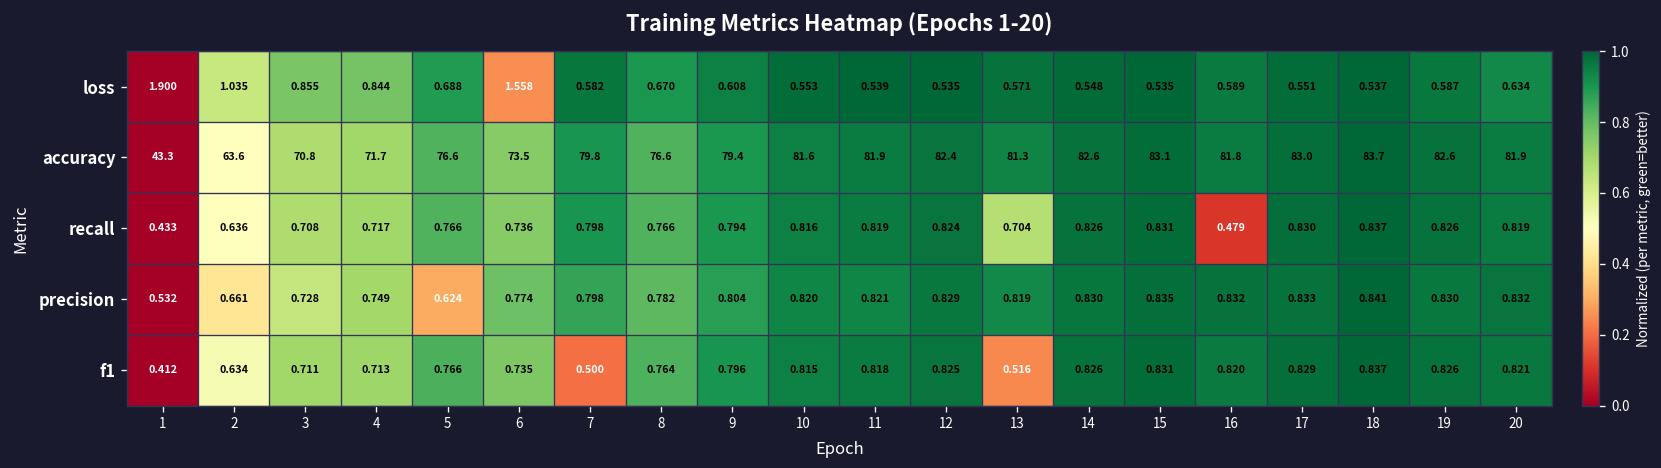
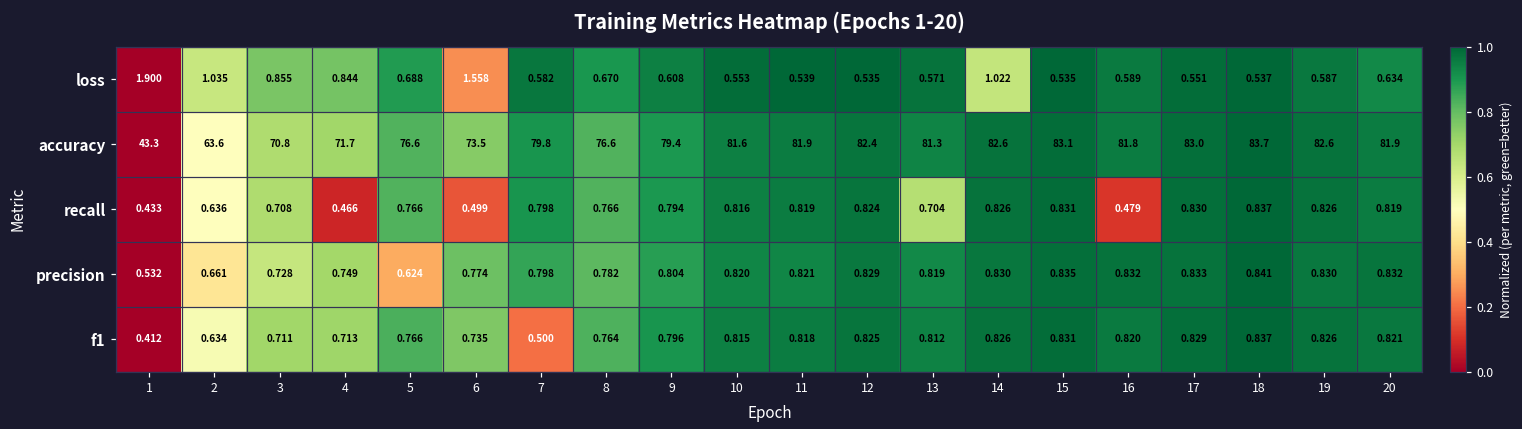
loss, 14: 0.548 -> 1.022
recall, 4: 0.717 -> 0.466
recall, 6: 0.736 -> 0.499
f1, 13: 0.516 -> 0.812
